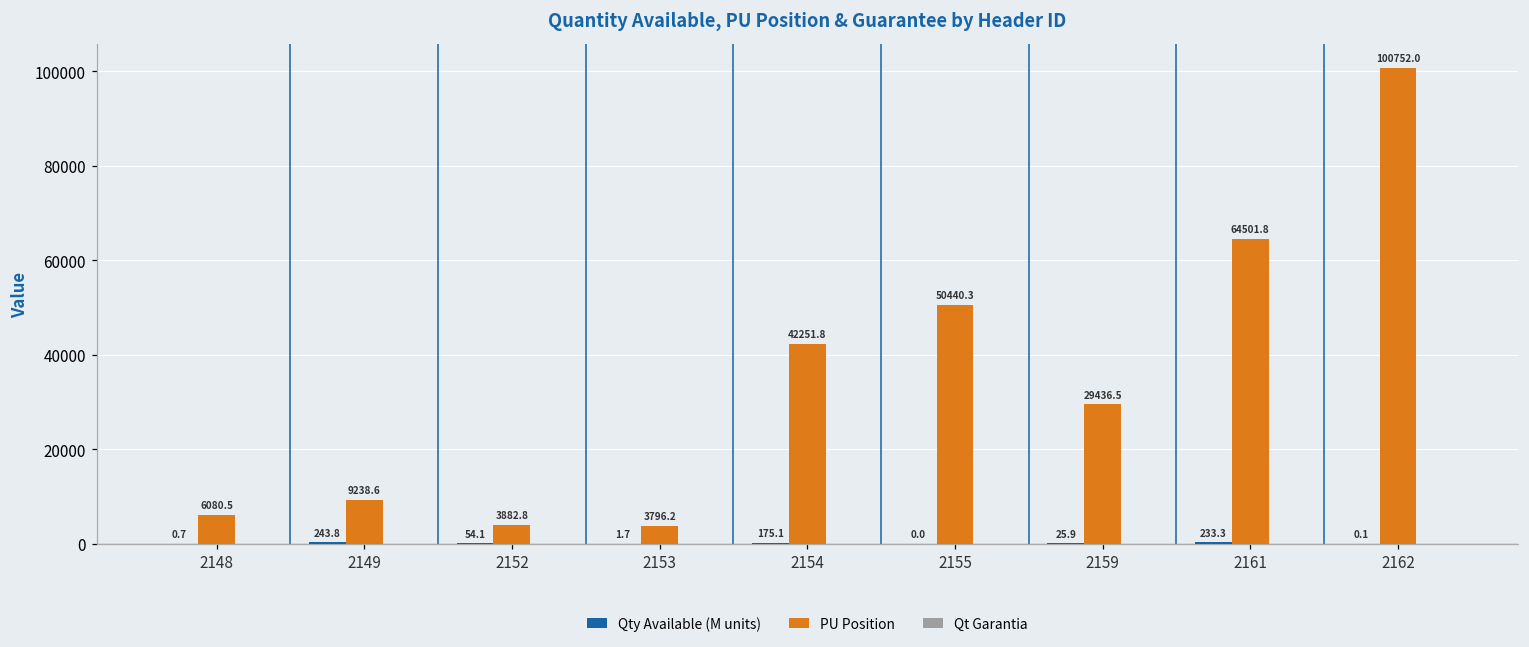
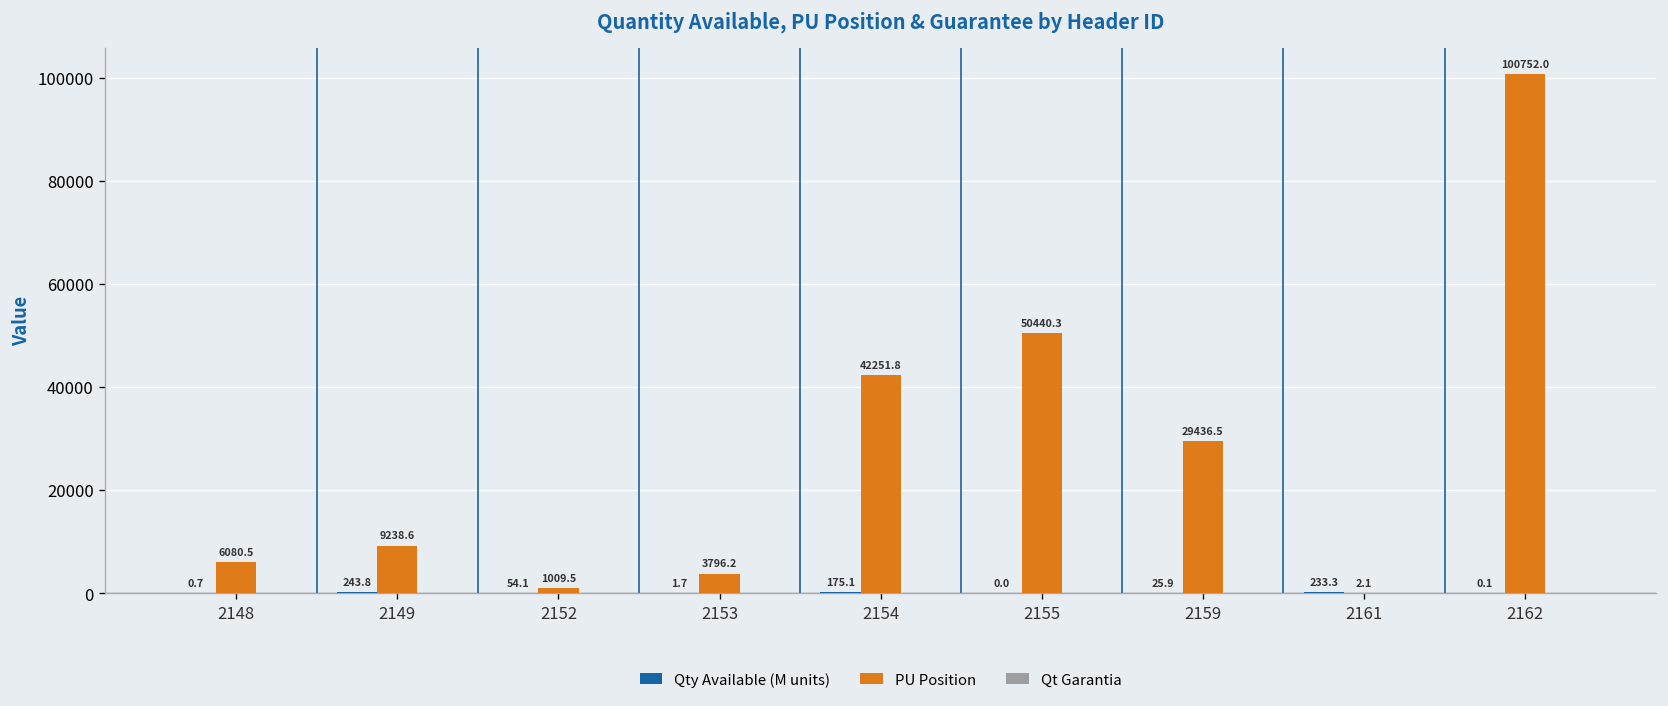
PU Position, 2152: 3882.8 -> 1009.5
PU Position, 2161: 64501.8 -> 2.1
